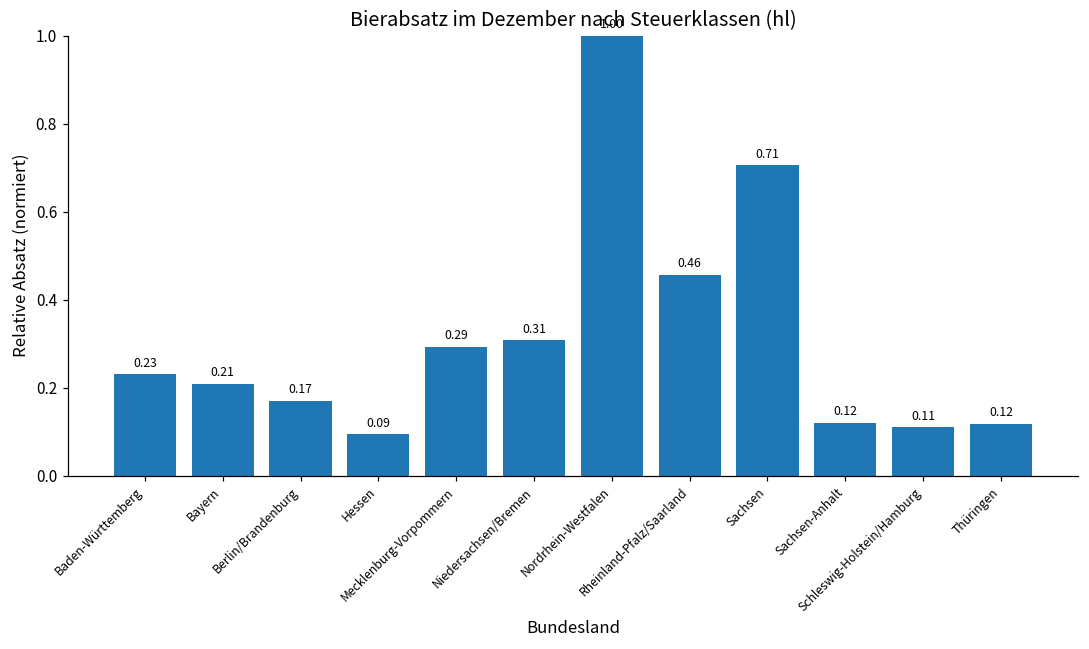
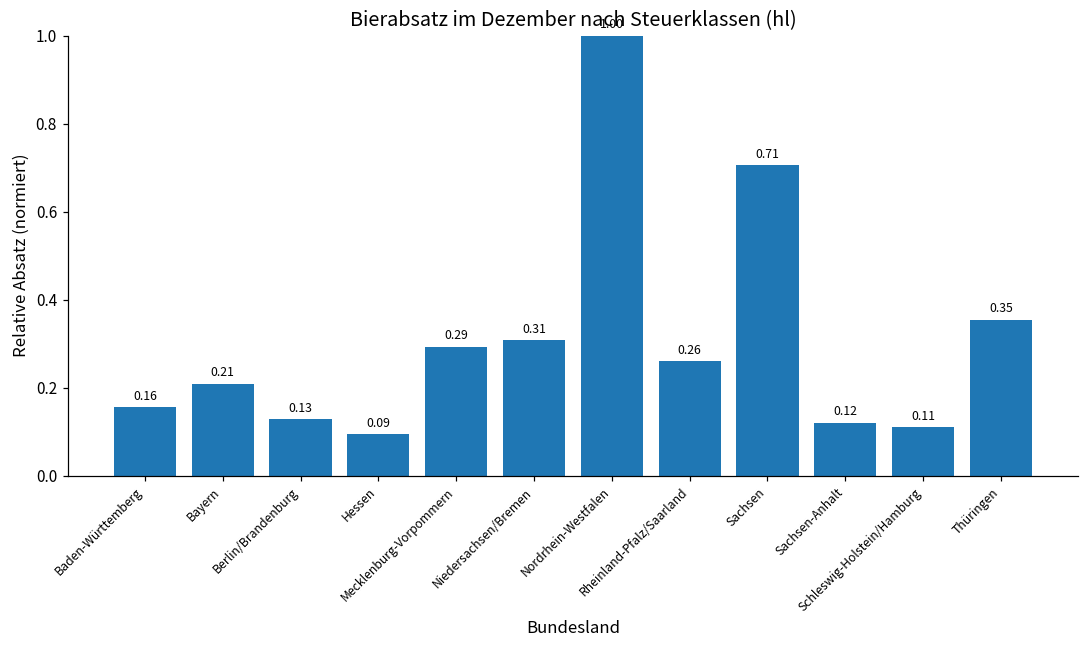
Baden-Württemberg: 0.23 -> 0.16
Berlin/Brandenburg: 0.17 -> 0.13
Rheinland-Pfalz/Saarland: 0.46 -> 0.26
Thüringen: 0.12 -> 0.35
